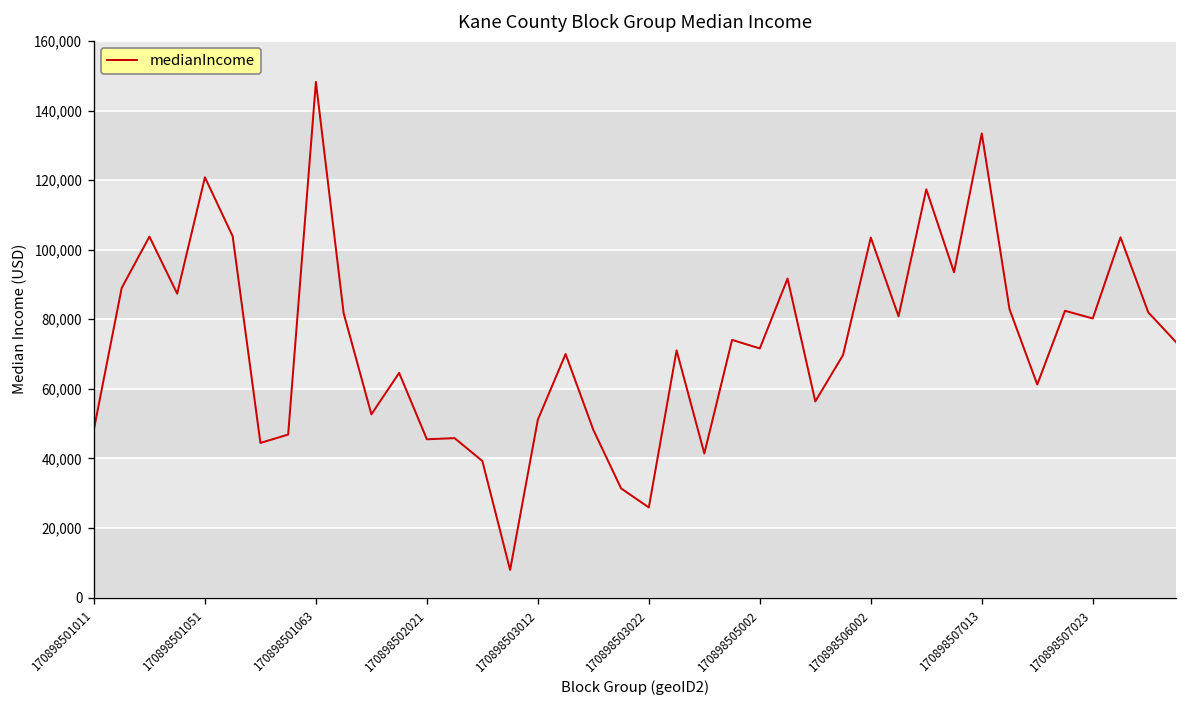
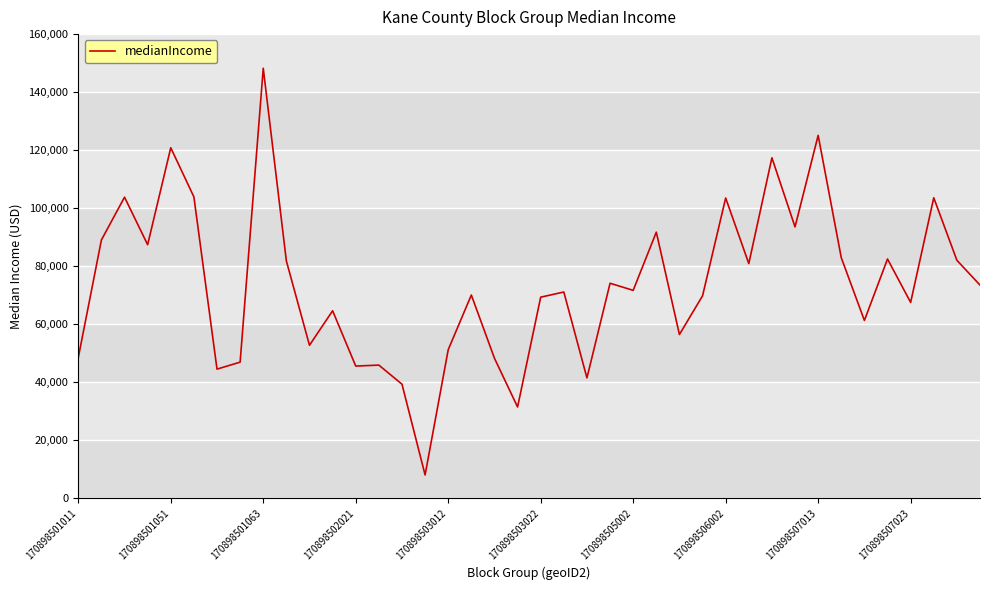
170898503022: 26,000 -> 69,000
170898507013: 133,000 -> 125,000
170898507023: 80,000 -> 67,000
